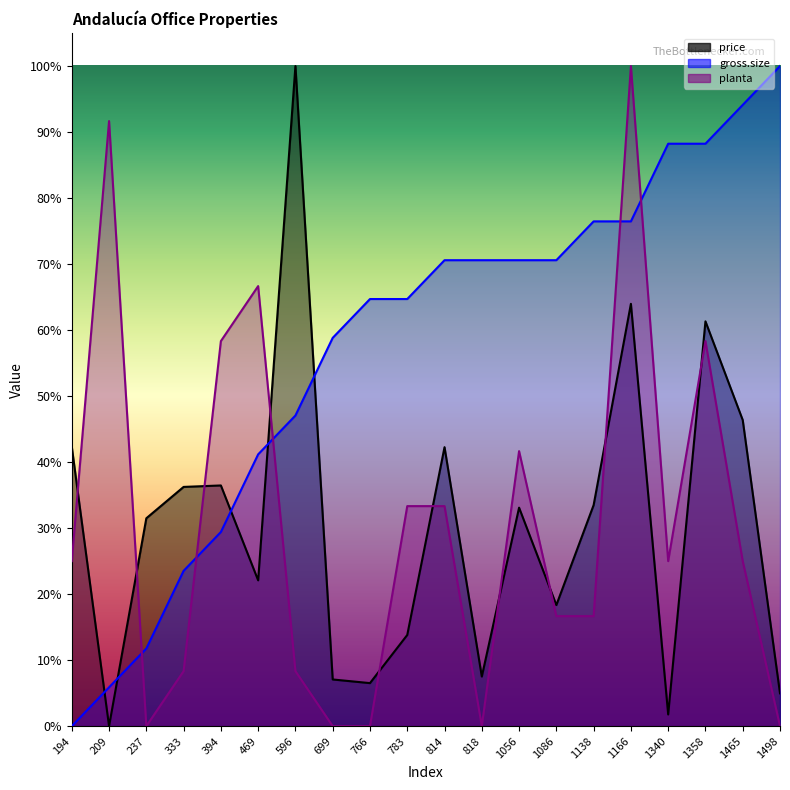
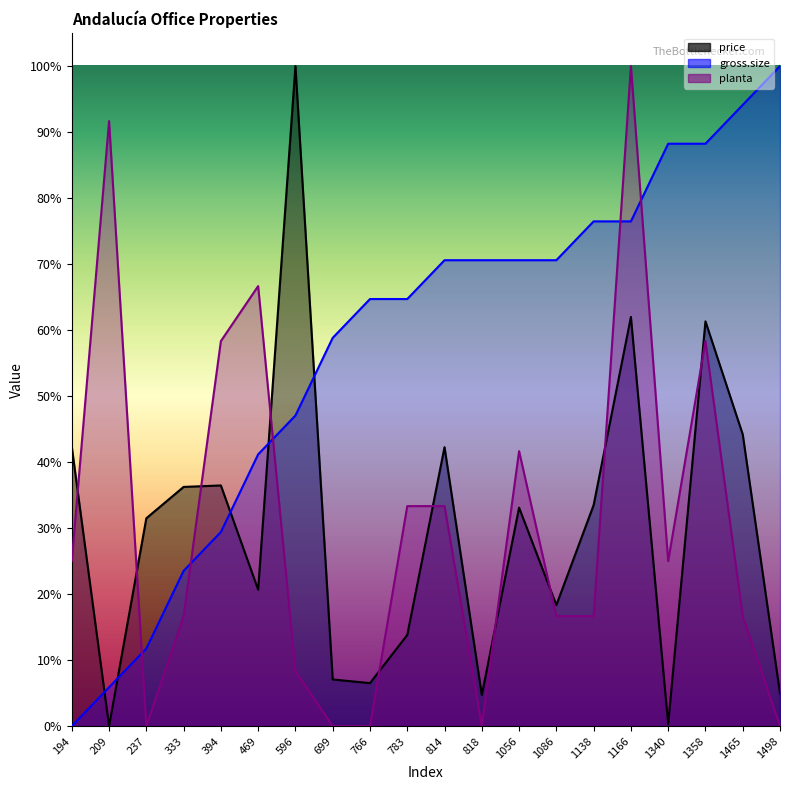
planta, 333: 8% -> 17%
price, 469: 22% -> 21%
price, 818: 8% -> 5%
price, 1166: 64% -> 62%
price, 1340: 2% -> 0%
price, 1465: 46% -> 44%
planta, 1465: 25% -> 17%
